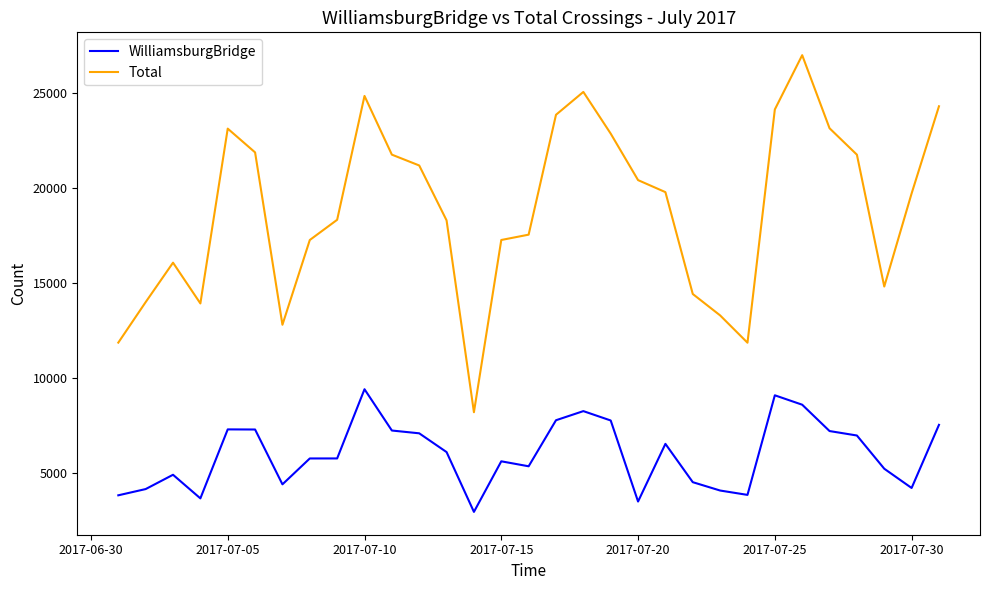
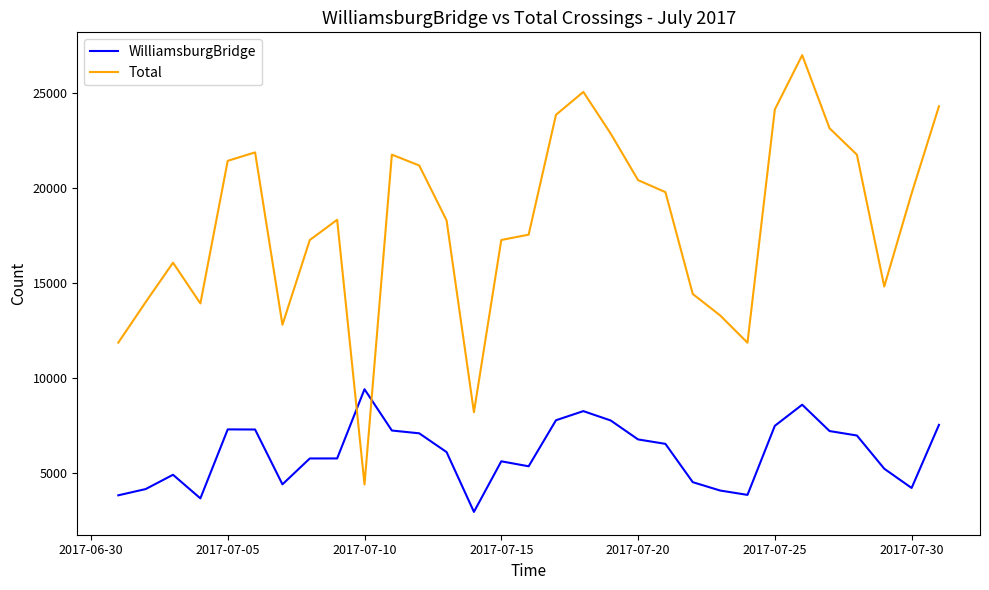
Total, 2017-07-05: 23100 -> 21400
Total, 2017-07-10: 24800 -> 4400
WilliamsburgBridge, 2017-07-20: 3500 -> 6800
WilliamsburgBridge, 2017-07-25: 9100 -> 7500
